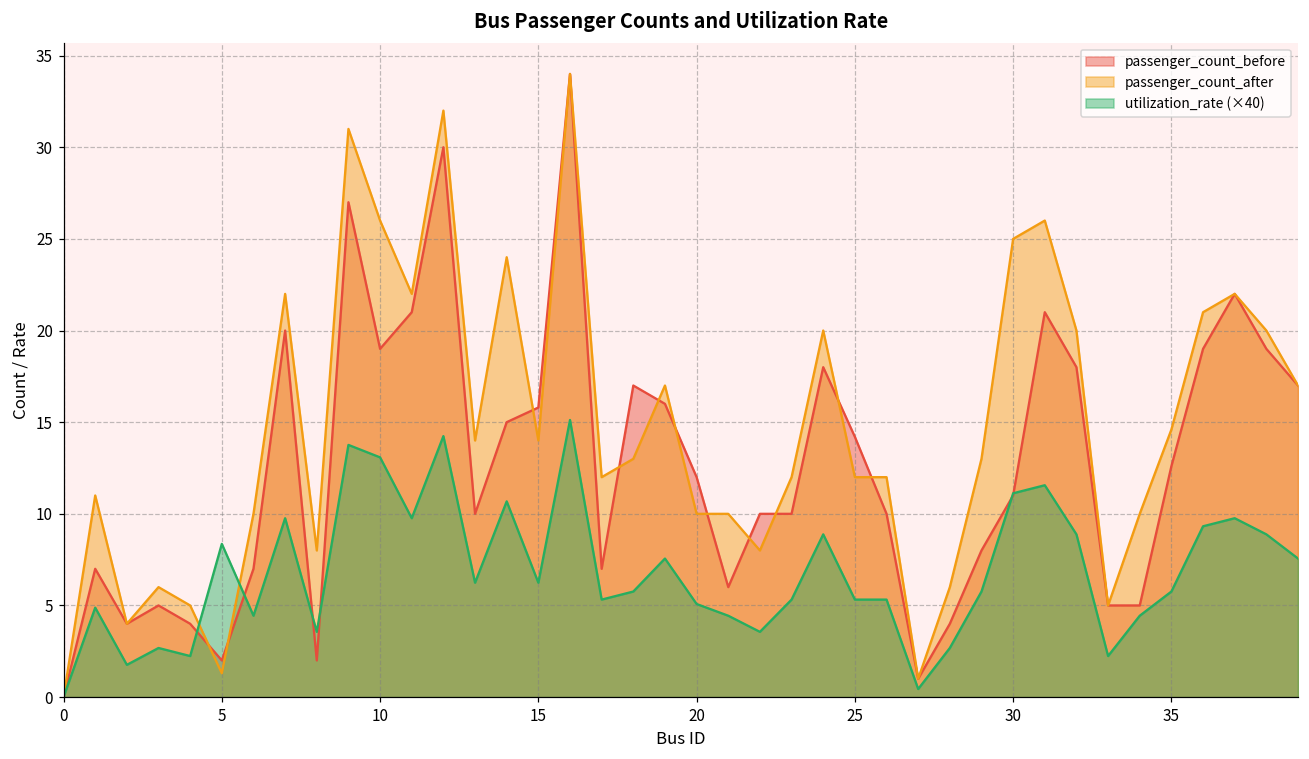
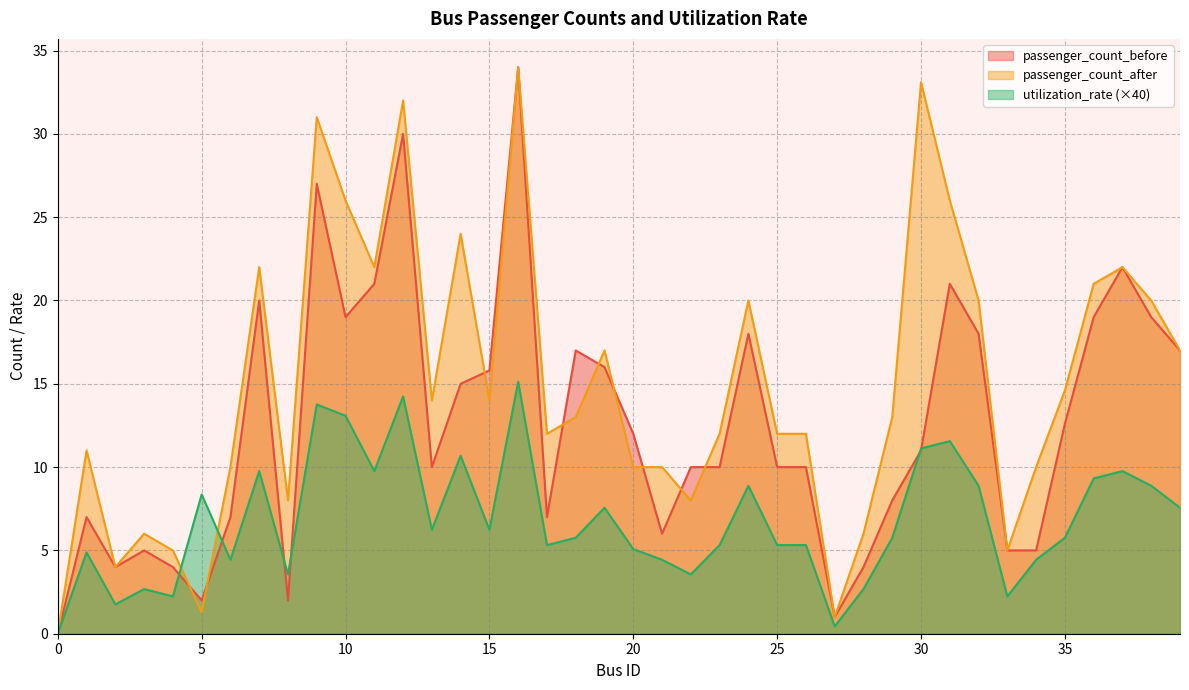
passenger_count_before, 25: 14.2 -> 10.0
passenger_count_after, 30: 25.0 -> 33.1
